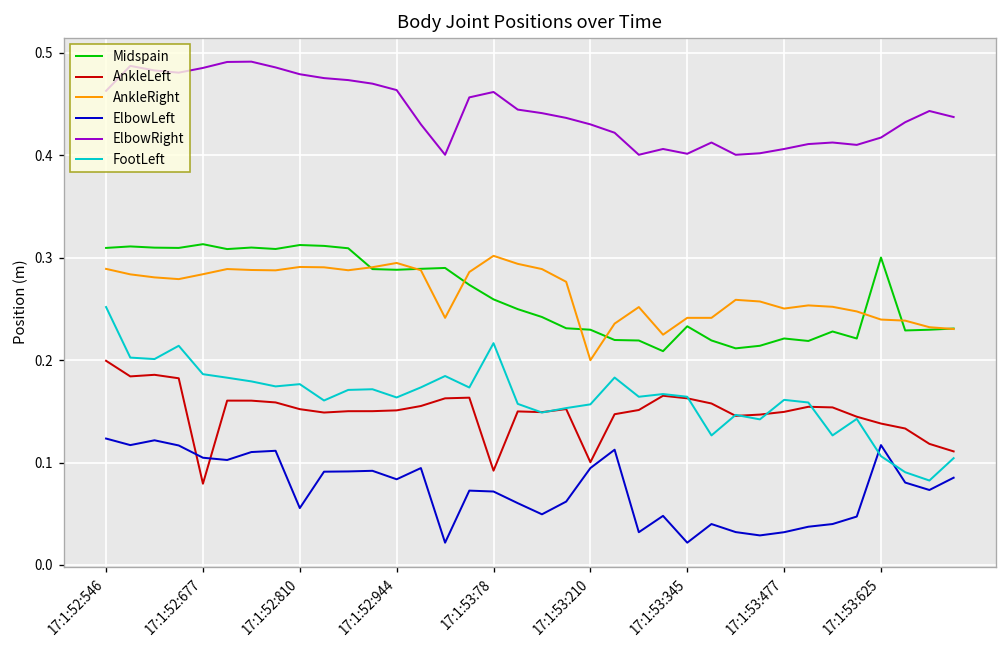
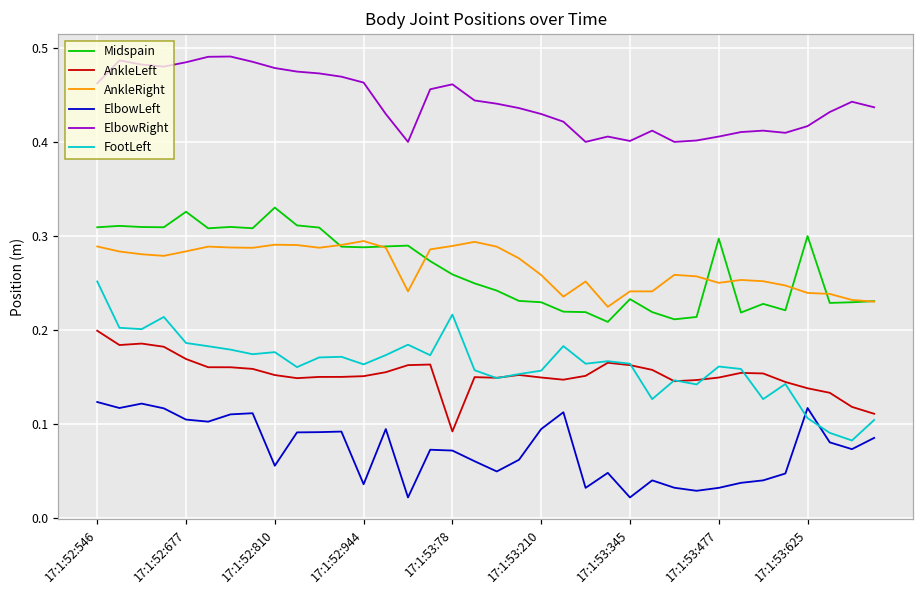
Midspain, 17:1:52:677: 0.31 -> 0.33
AnkleLeft, 17:1:52:677: 0.08 -> 0.17
Midspain, 17:1:52:810: 0.31 -> 0.33
ElbowLeft, 17:1:52:944: 0.08 -> 0.04
AnkleRight, 17:1:53:78: 0.30 -> 0.29
AnkleLeft, 17:1:53:210: 0.10 -> 0.15
AnkleRight, 17:1:53:210: 0.20 -> 0.26
Midspain, 17:1:53:477: 0.22 -> 0.30
